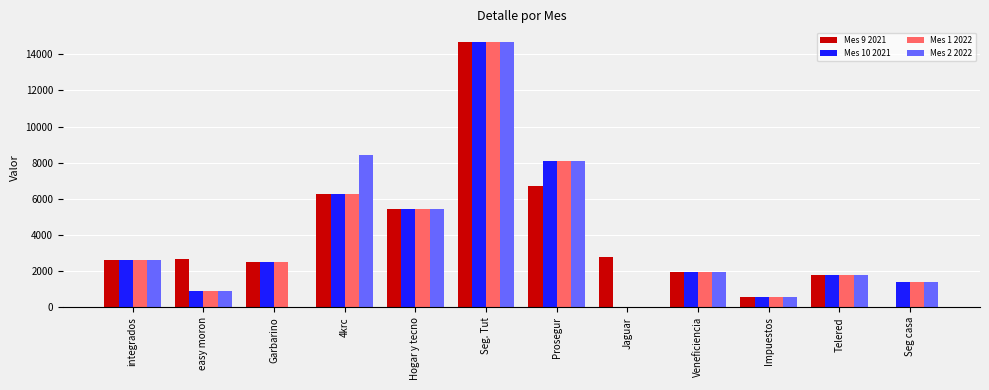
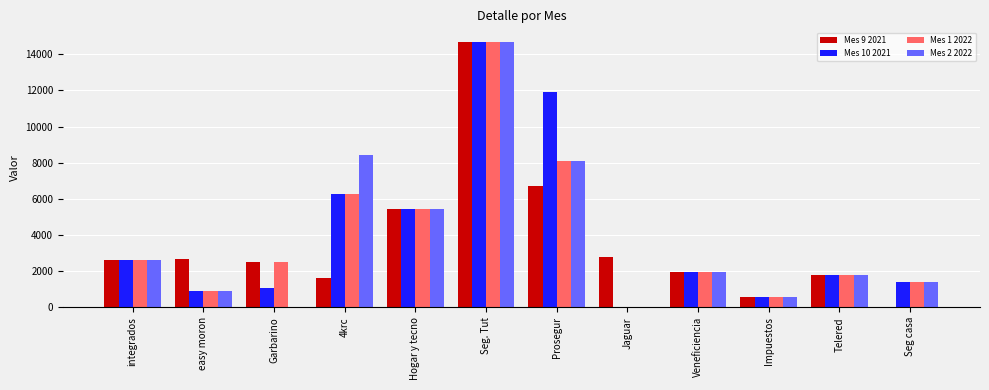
Mes 10 2021, Garbarino: 2500 -> 1100
Mes 9 2021, 4krc: 6300 -> 1600
Mes 10 2021, Prosegur: 8100 -> 11900
